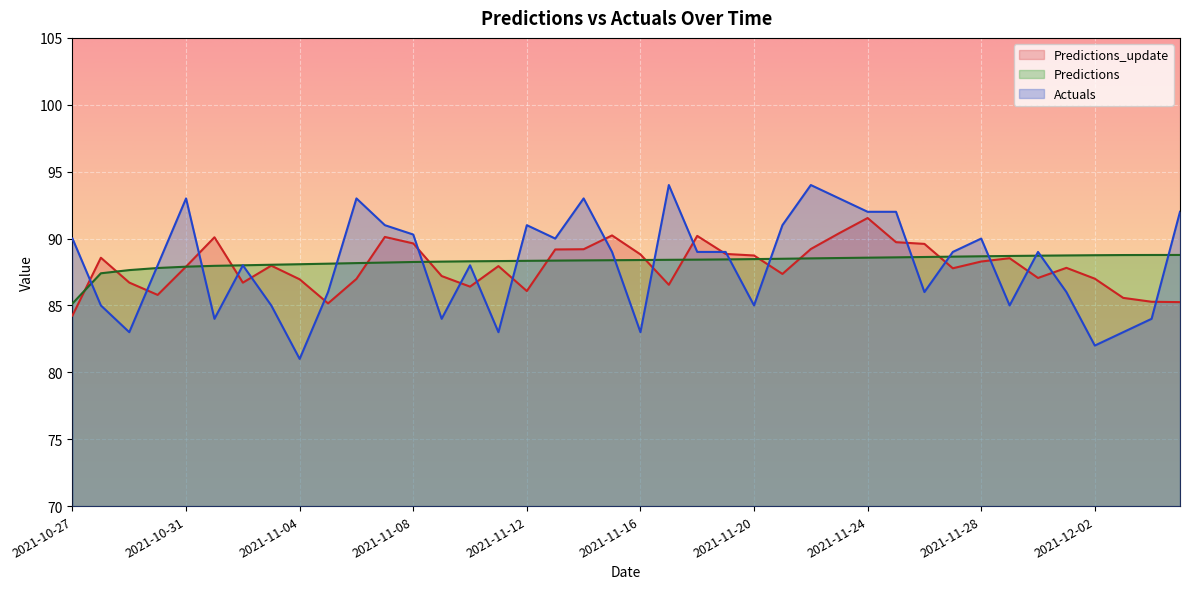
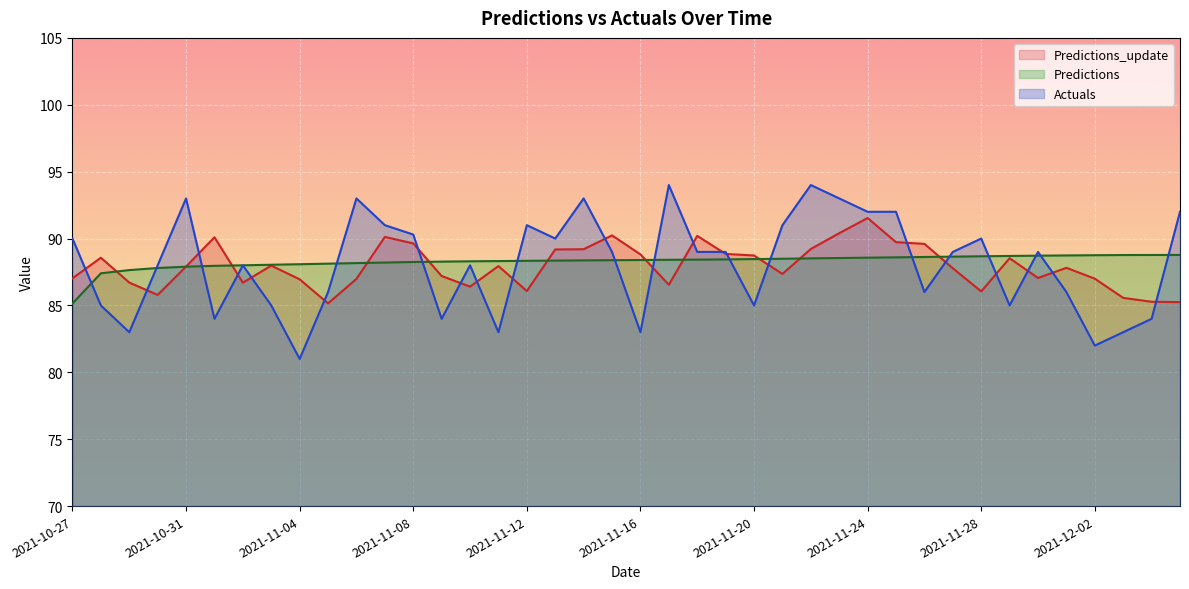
Predictions_update, 2021-10-27: 84.2 -> 87.0
Predictions_update, 2021-11-28: 88.3 -> 86.0
